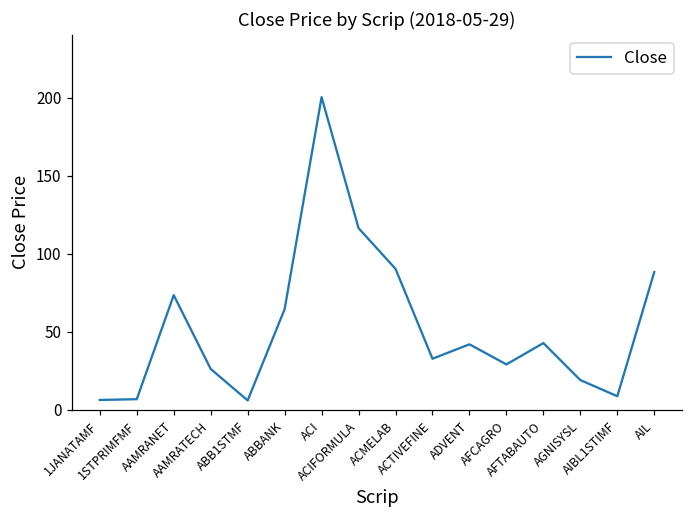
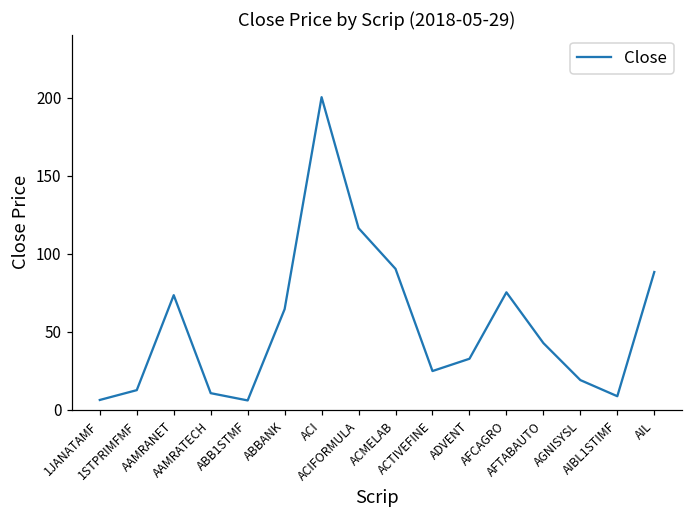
1STPRIMFMF: 7 -> 13
AAMRATECH: 26 -> 11
ACTIVEFINE: 33 -> 25
ADVENT: 42 -> 33
AFCAGRO: 29 -> 75
